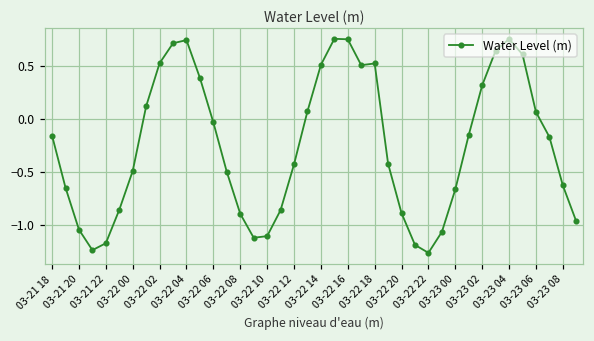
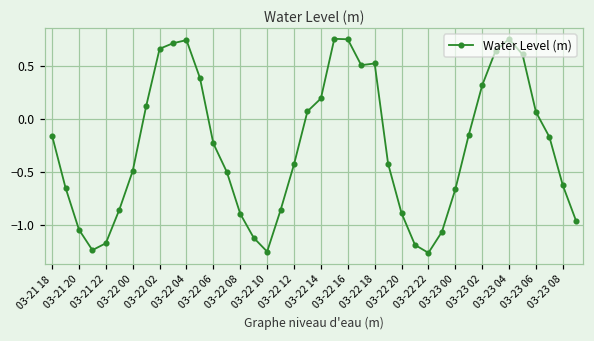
03-22 02: 0.5 -> 0.7
03-22 06: 0.0 -> -0.2
03-22 10: -1.1 -> -1.3
03-22 14: 0.5 -> 0.2
